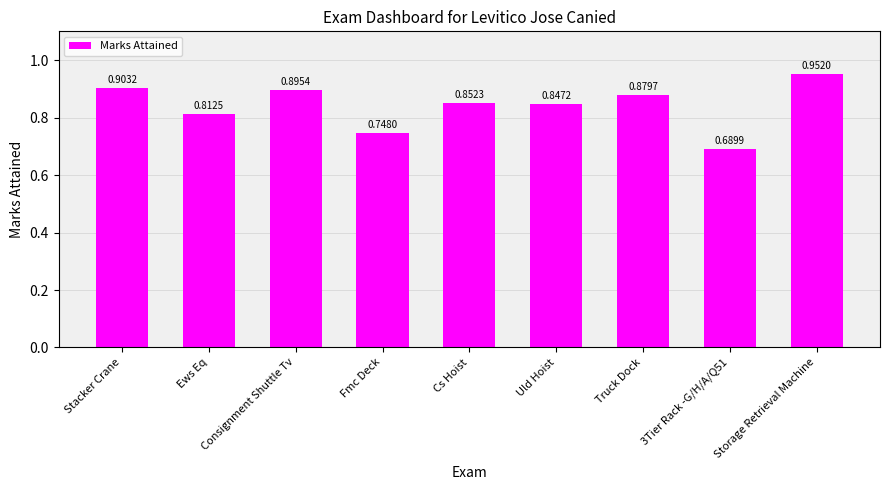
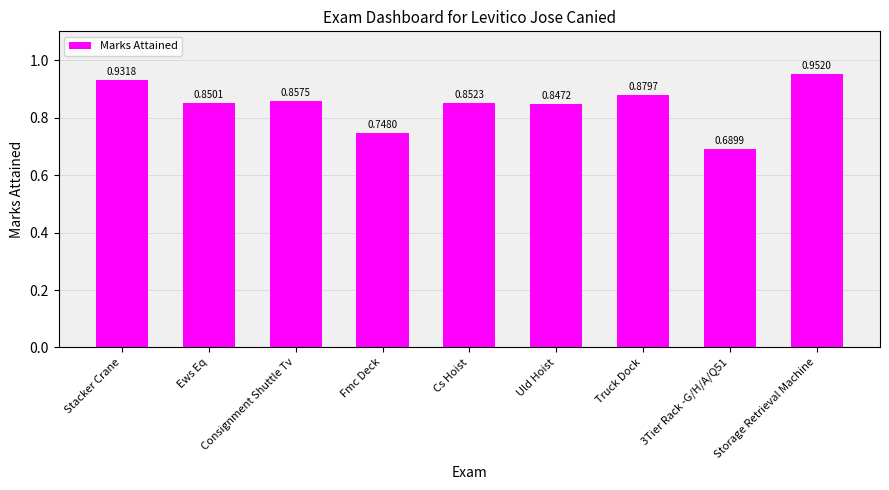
Stacker Crane: 0.9032 -> 0.9318
Ews Eq: 0.8125 -> 0.8501
Consignment Shuttle Tv: 0.8954 -> 0.8575
